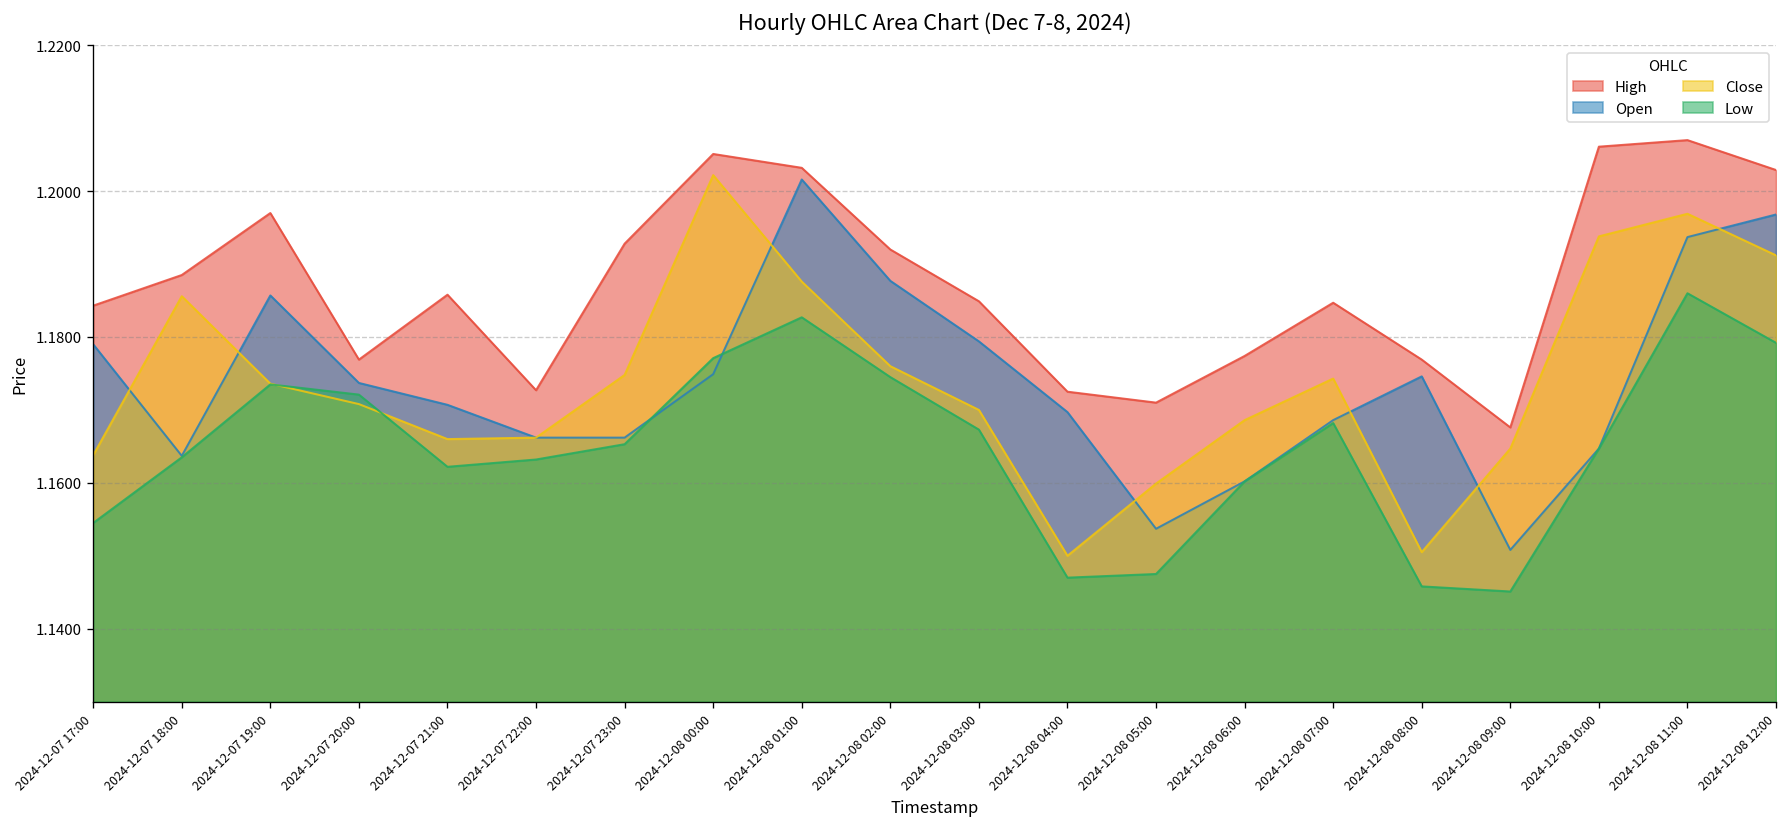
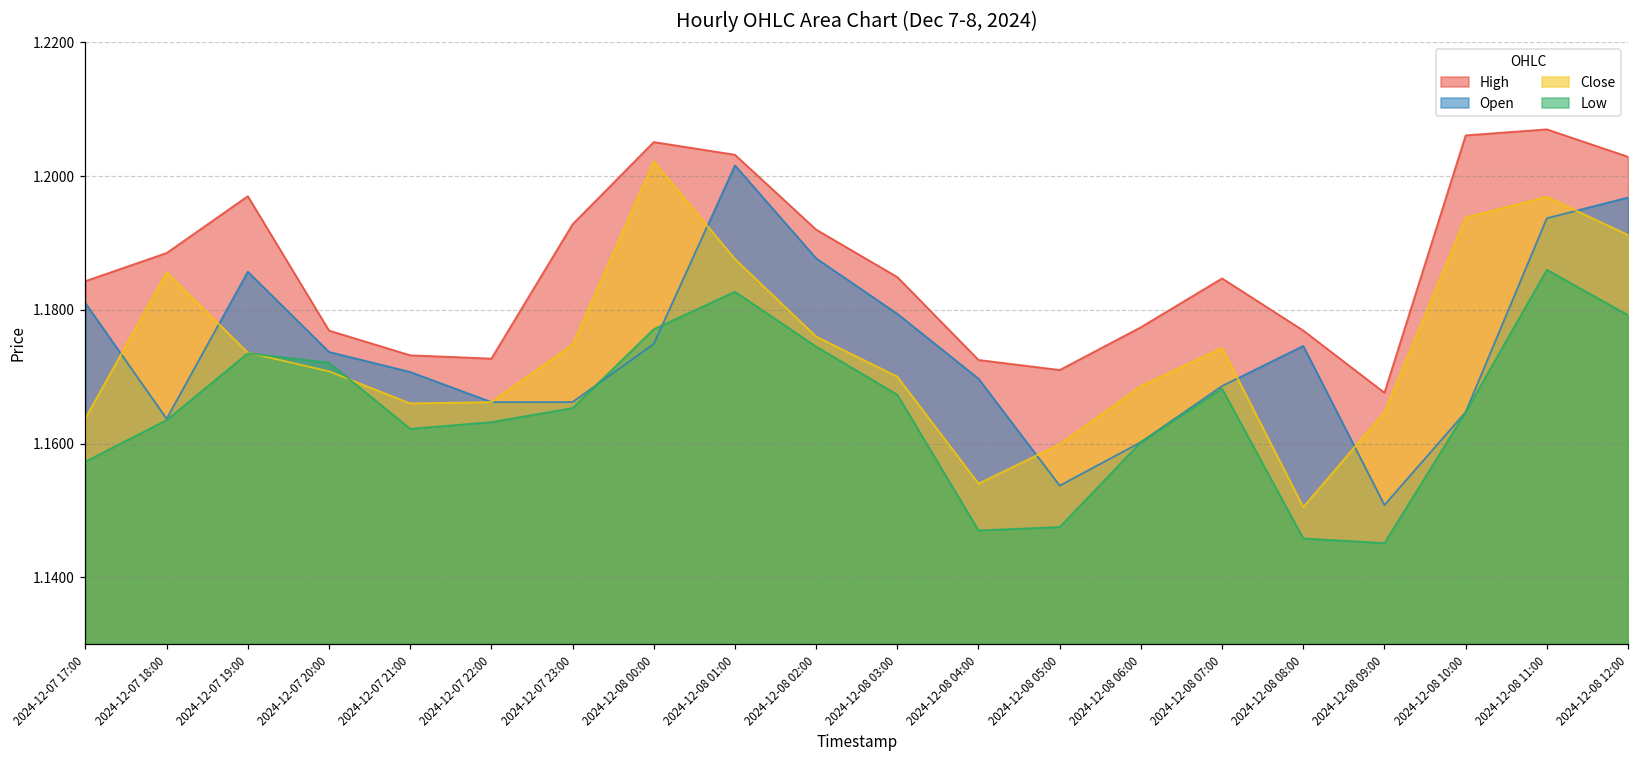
Open, 2024-12-07 17:00: 1.179 -> 1.181
Low, 2024-12-07 17:00: 1.155 -> 1.157
High, 2024-12-07 21:00: 1.186 -> 1.173
Close, 2024-12-08 04:00: 1.150 -> 1.154
